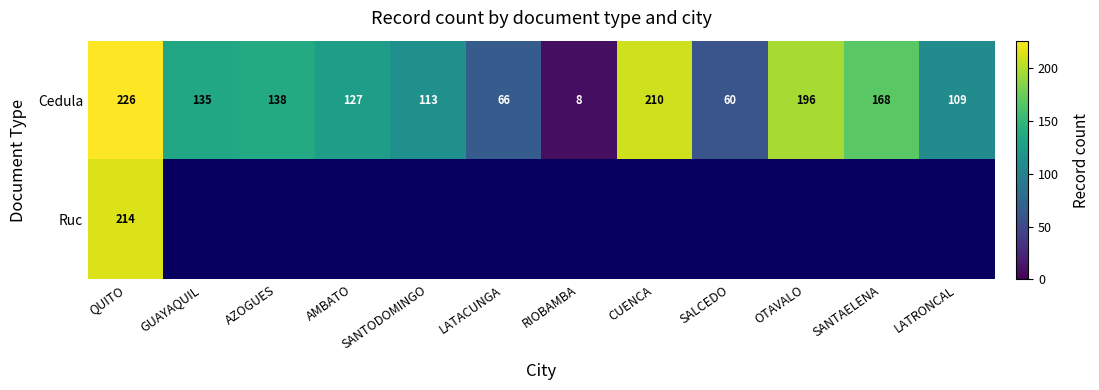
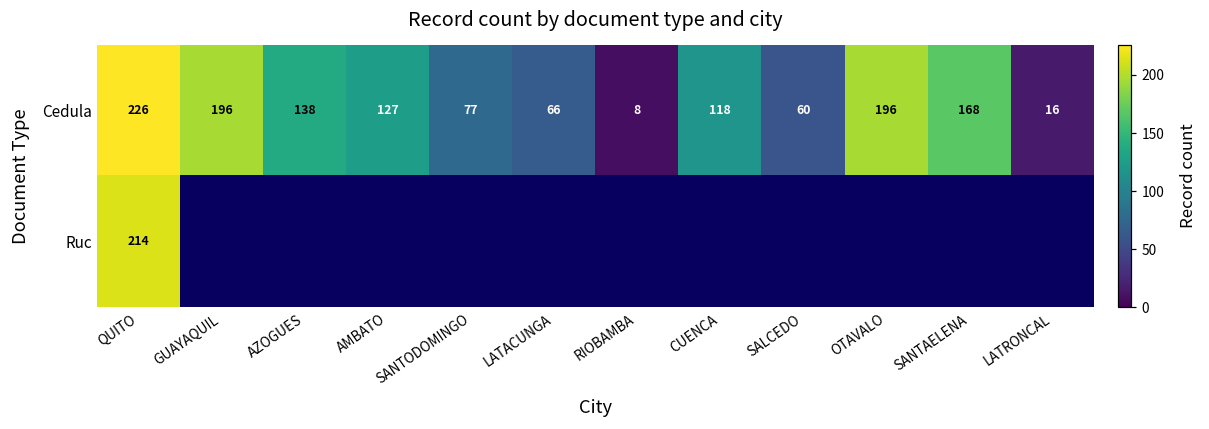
Cedula, GUAYAQUIL: 135 -> 196
Cedula, SANTODOMINGO: 113 -> 77
Cedula, CUENCA: 210 -> 118
Cedula, LATRONCAL: 109 -> 16
